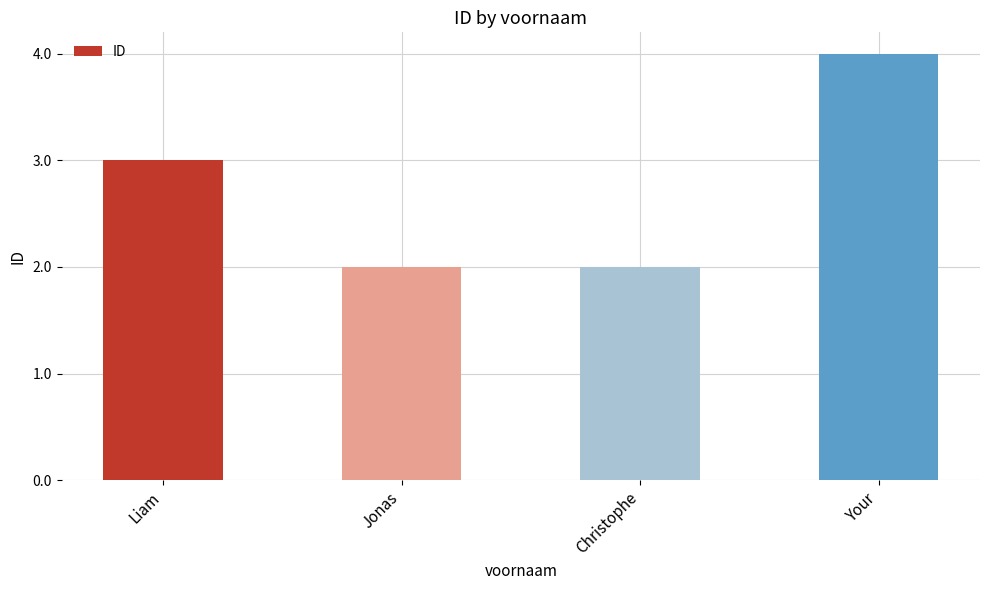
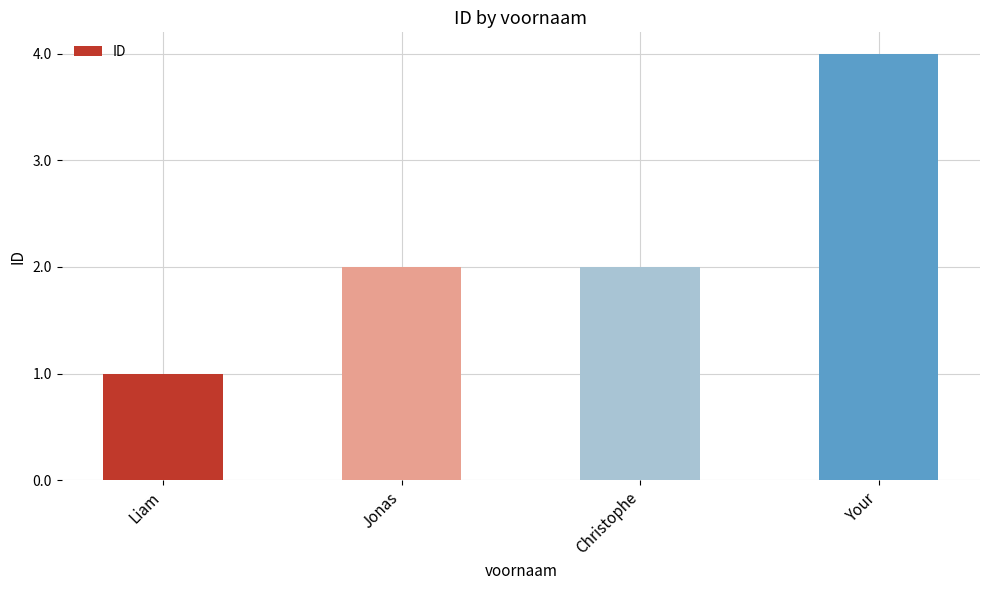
Liam: 3 -> 1
